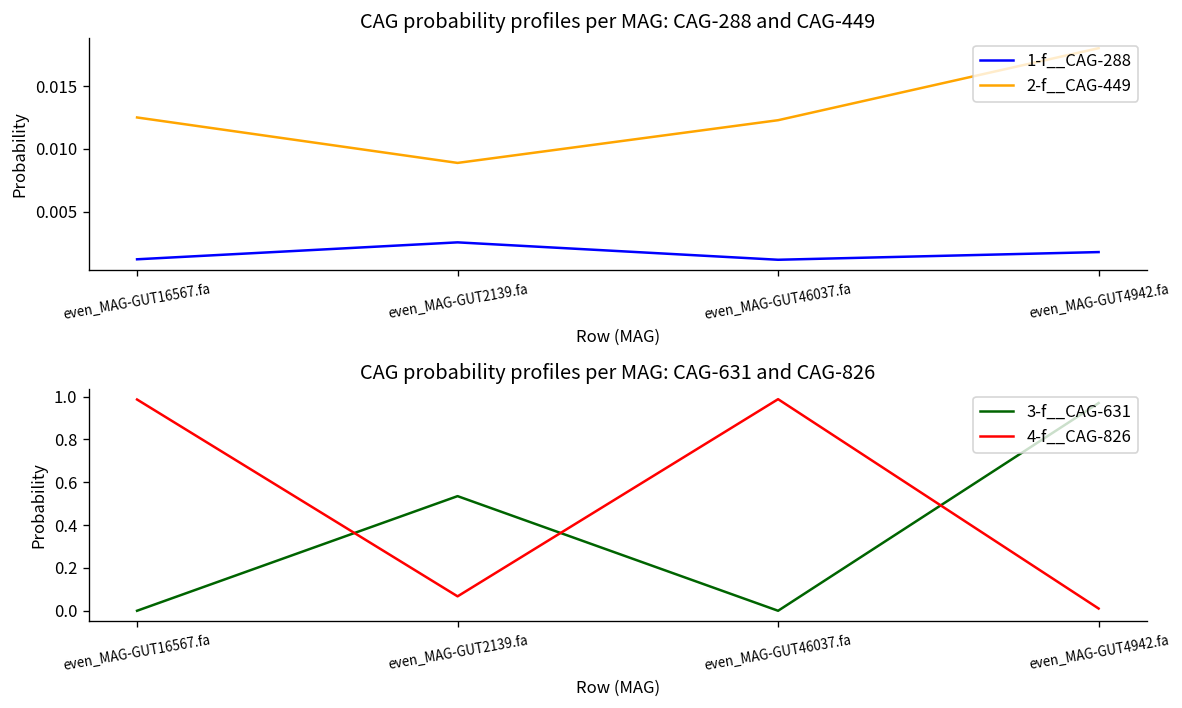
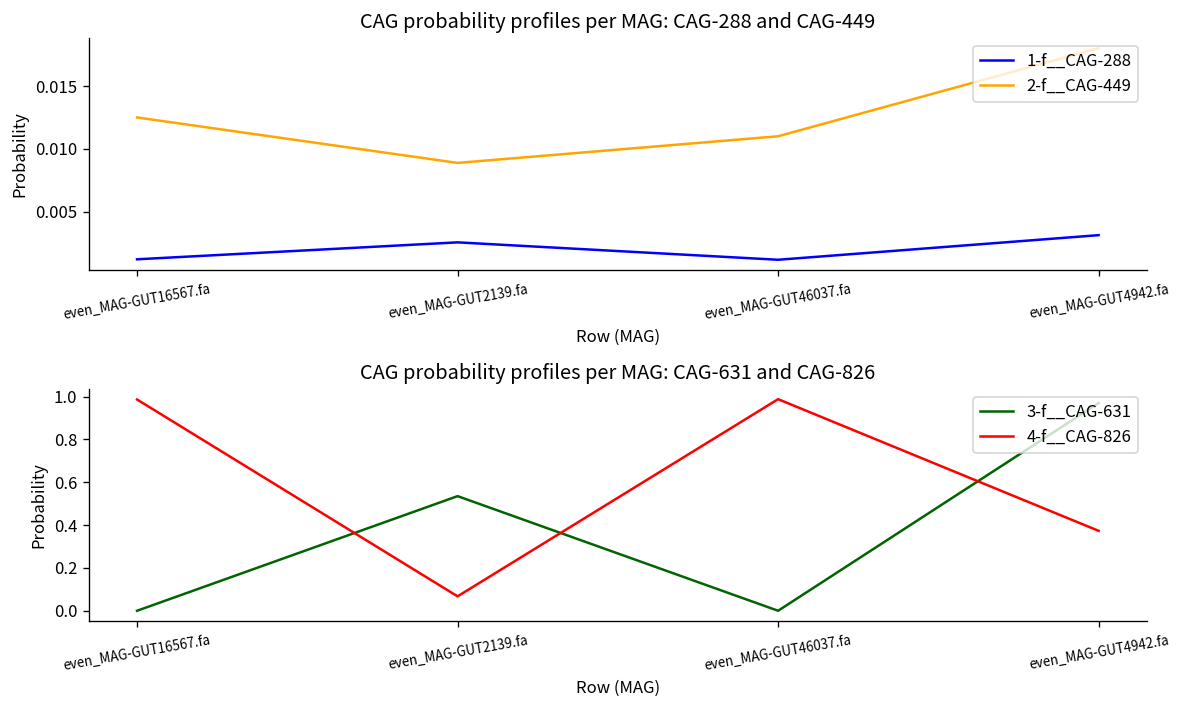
CAG probability profiles per MAG: CAG-288 and CAG-449, 2-f__CAG-449, even_MAG-GUT46037.fa: 0.0123 -> 0.0110
CAG probability profiles per MAG: CAG-288 and CAG-449, 1-f__CAG-288, even_MAG-GUT4942.fa: 0.0018 -> 0.0031
CAG probability profiles per MAG: CAG-631 and CAG-826, 4-f__CAG-826, even_MAG-GUT4942.fa: 0.01 -> 0.37
